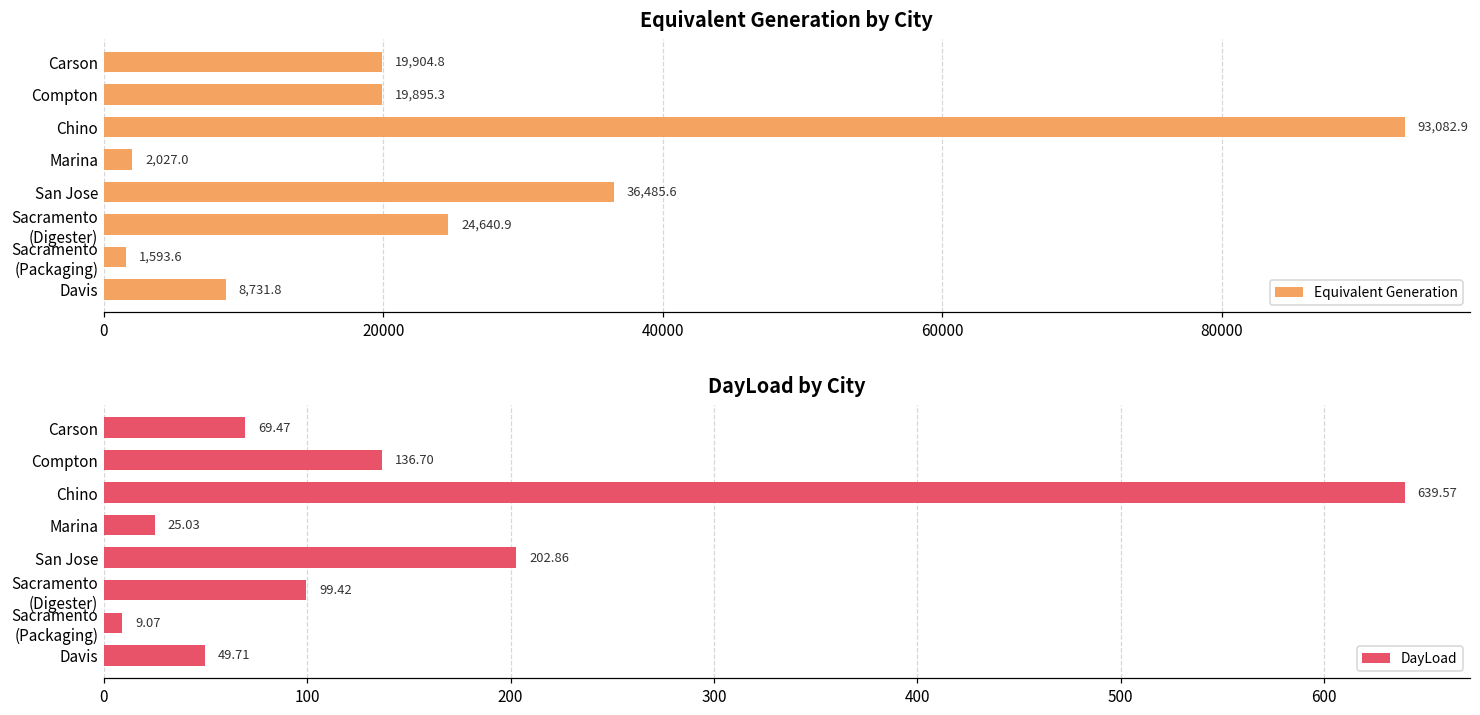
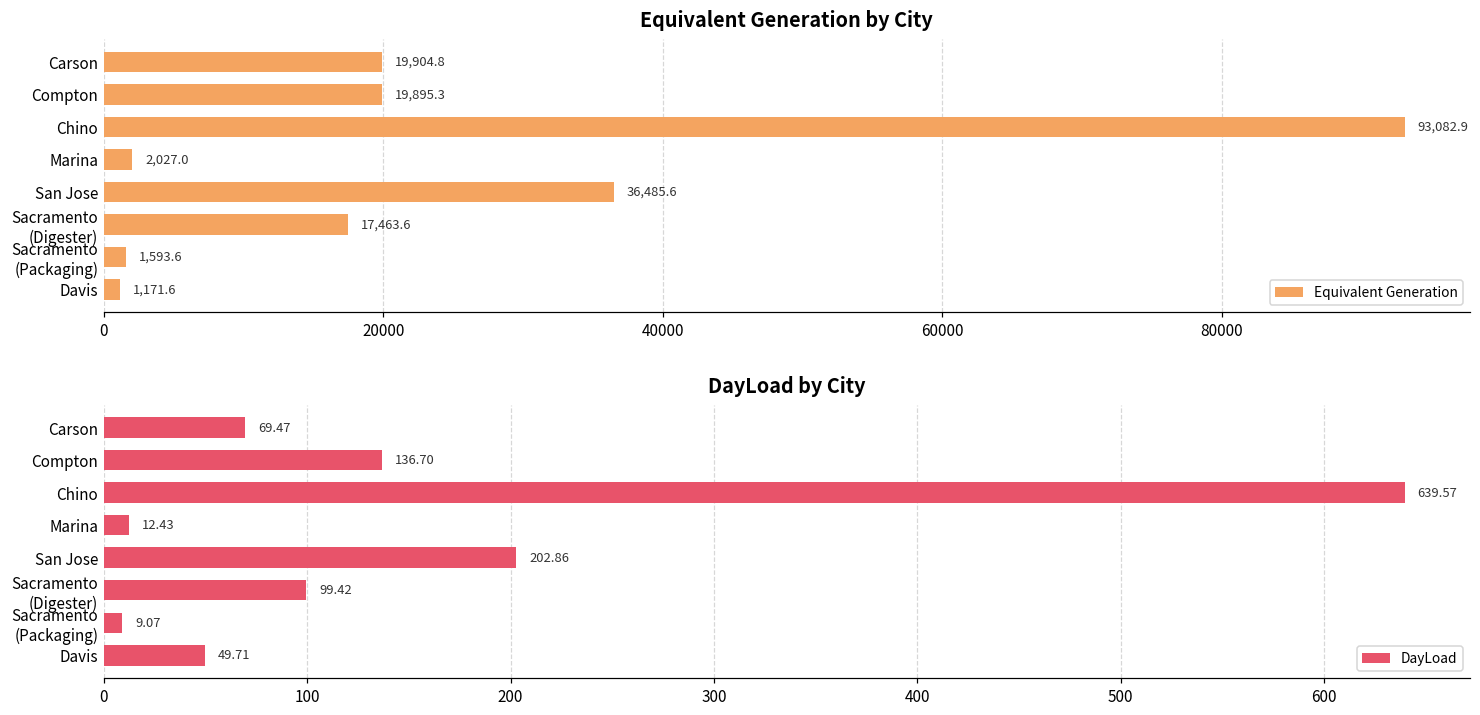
Equivalent Generation by City, Sacramento (Digester): 24,640.9 -> 17,463.6
Equivalent Generation by City, Davis: 8,731.8 -> 1,171.6
DayLoad by City, Marina: 25.03 -> 12.43
